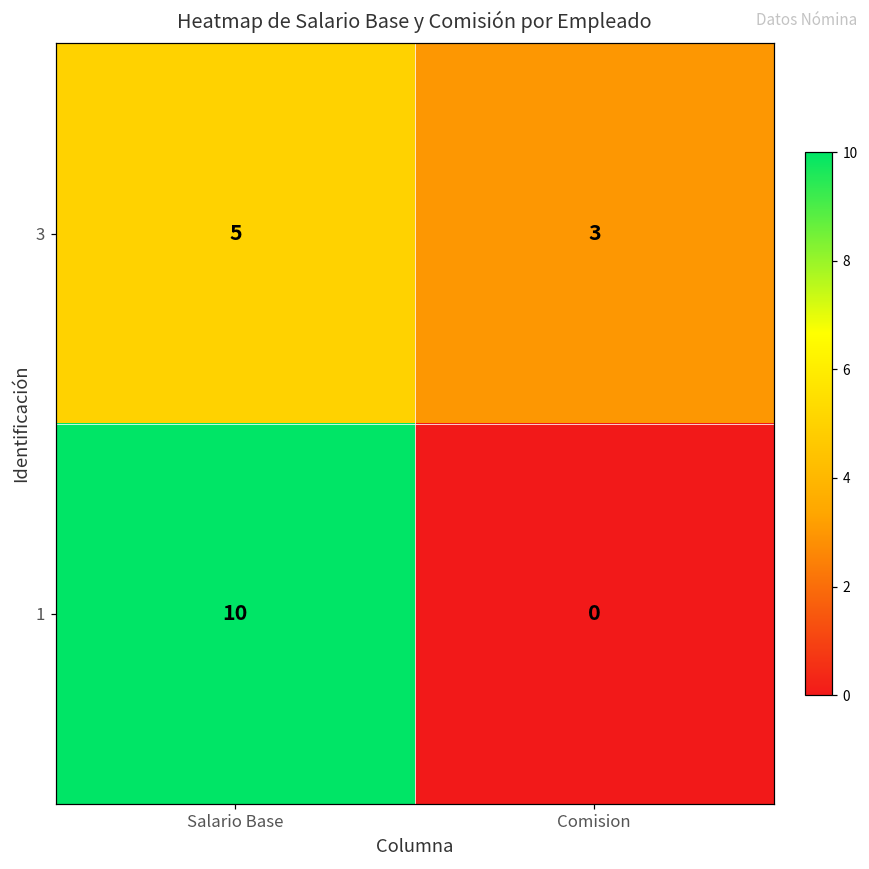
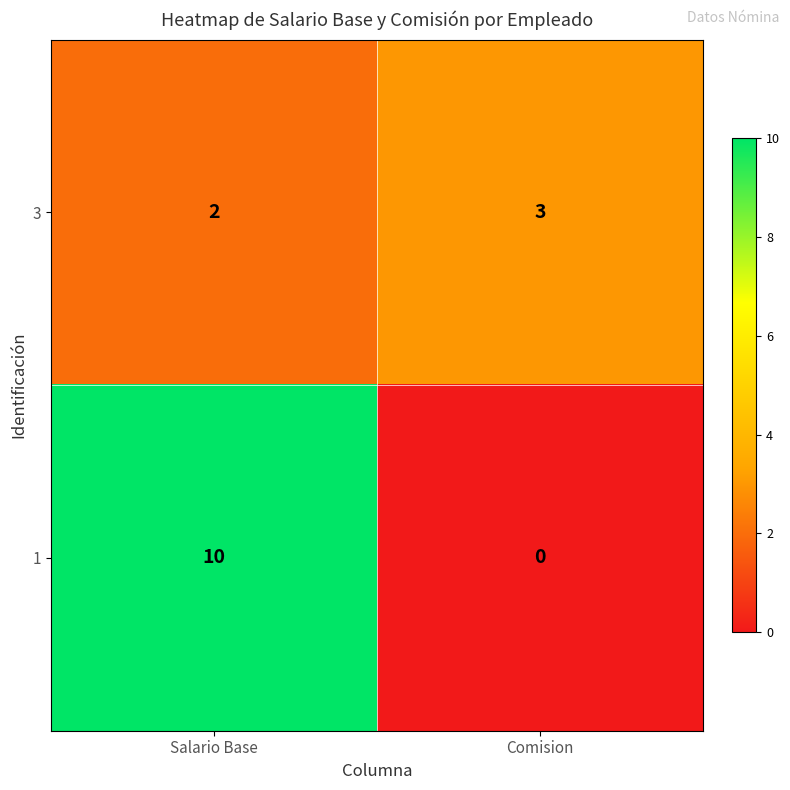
3, Salario Base: 5 -> 2
